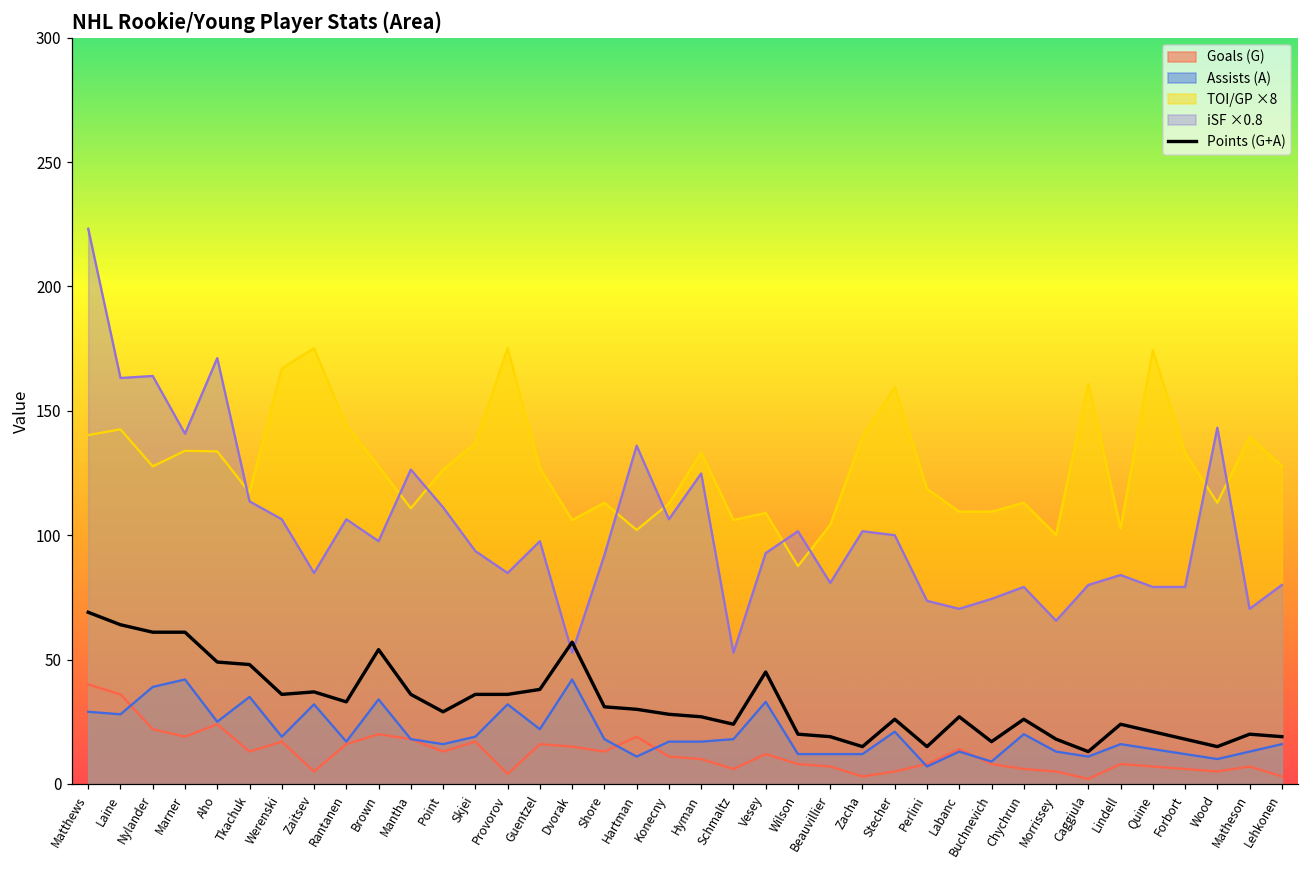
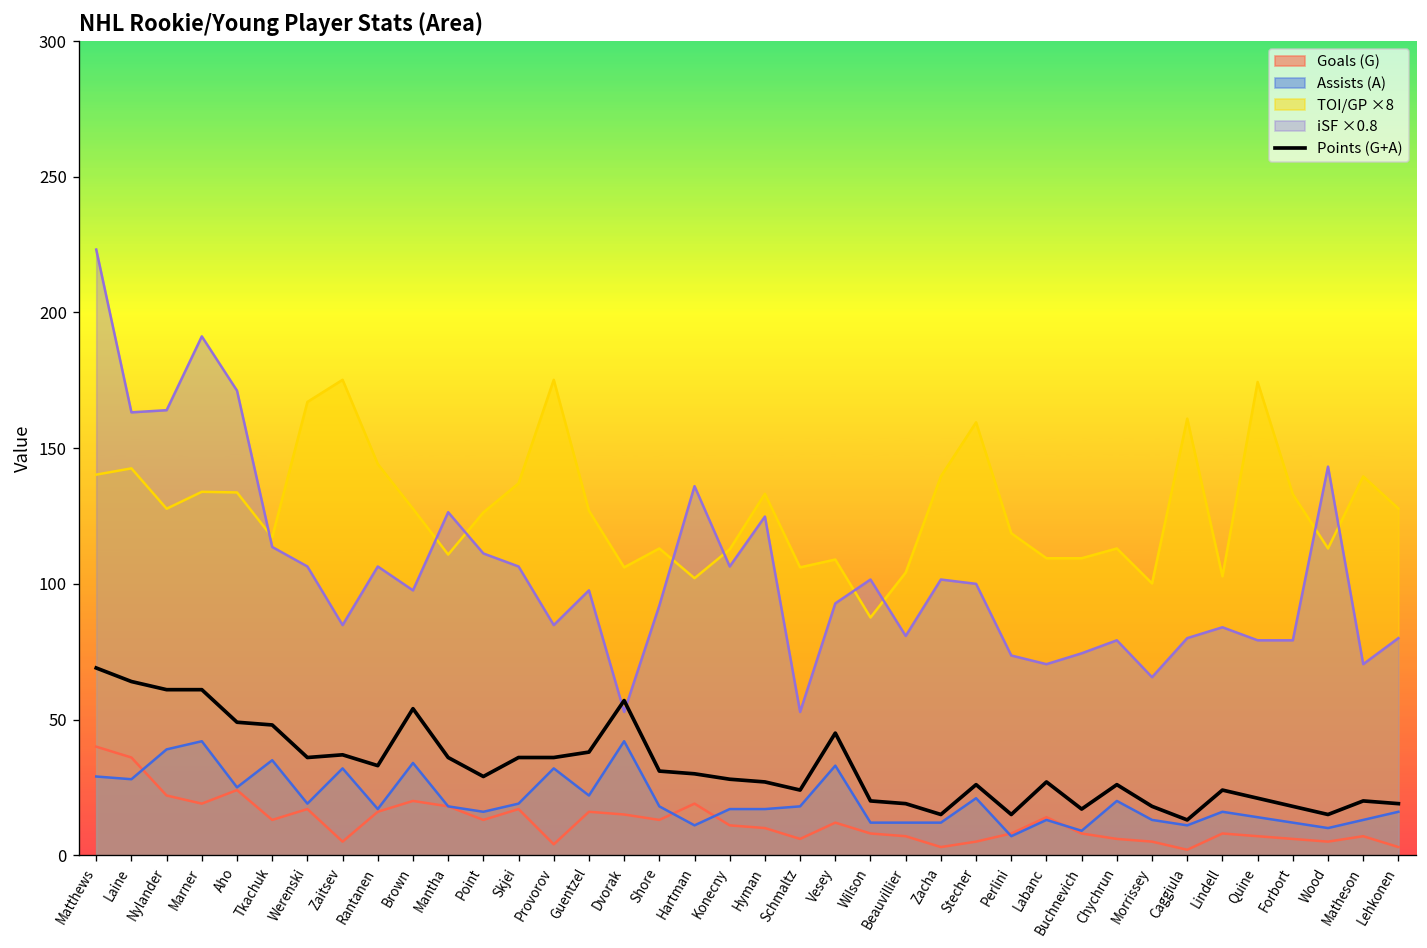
iSF ×0.8, Marner: 141 -> 191
iSF ×0.8, Skjei: 94 -> 106
